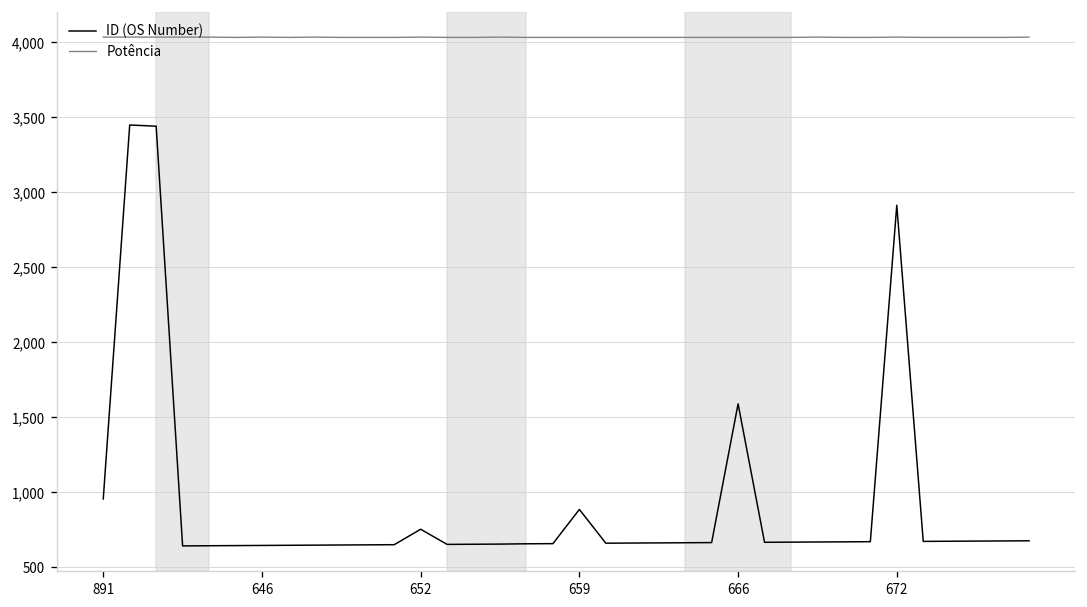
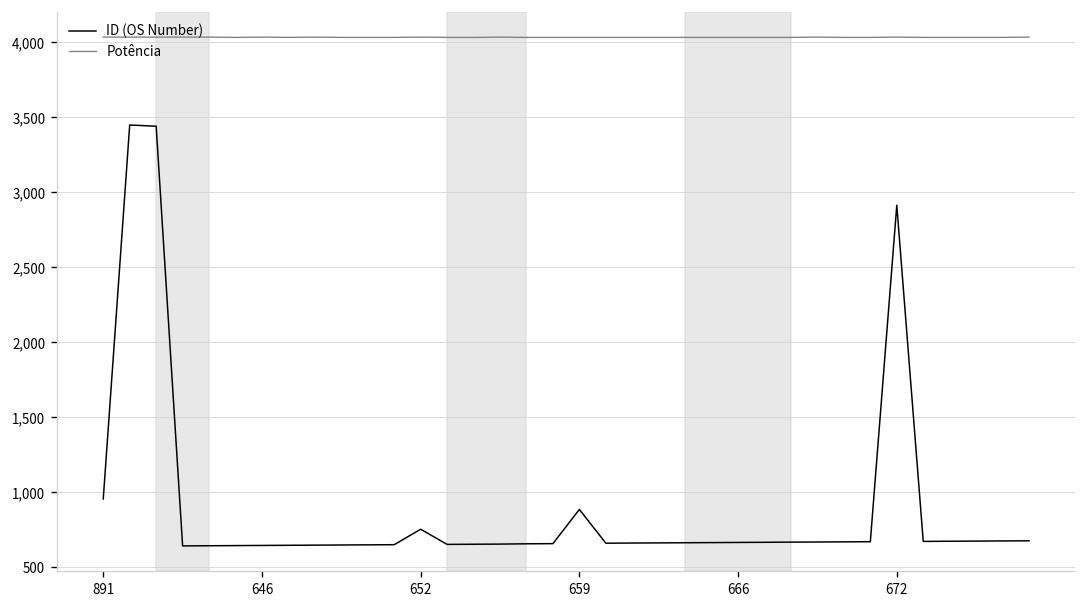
ID (OS Number), 666: 1,590 -> 670
